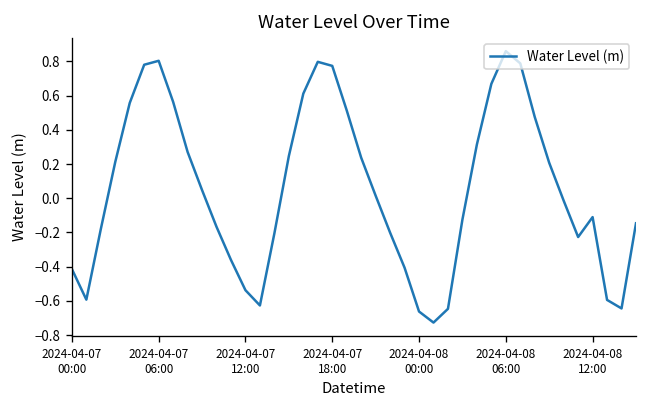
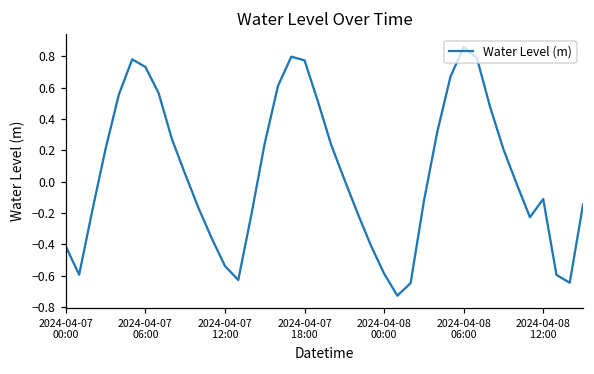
2024-04-07 06:00: 0.80 -> 0.73
2024-04-08 00:00: -0.66 -> -0.59
